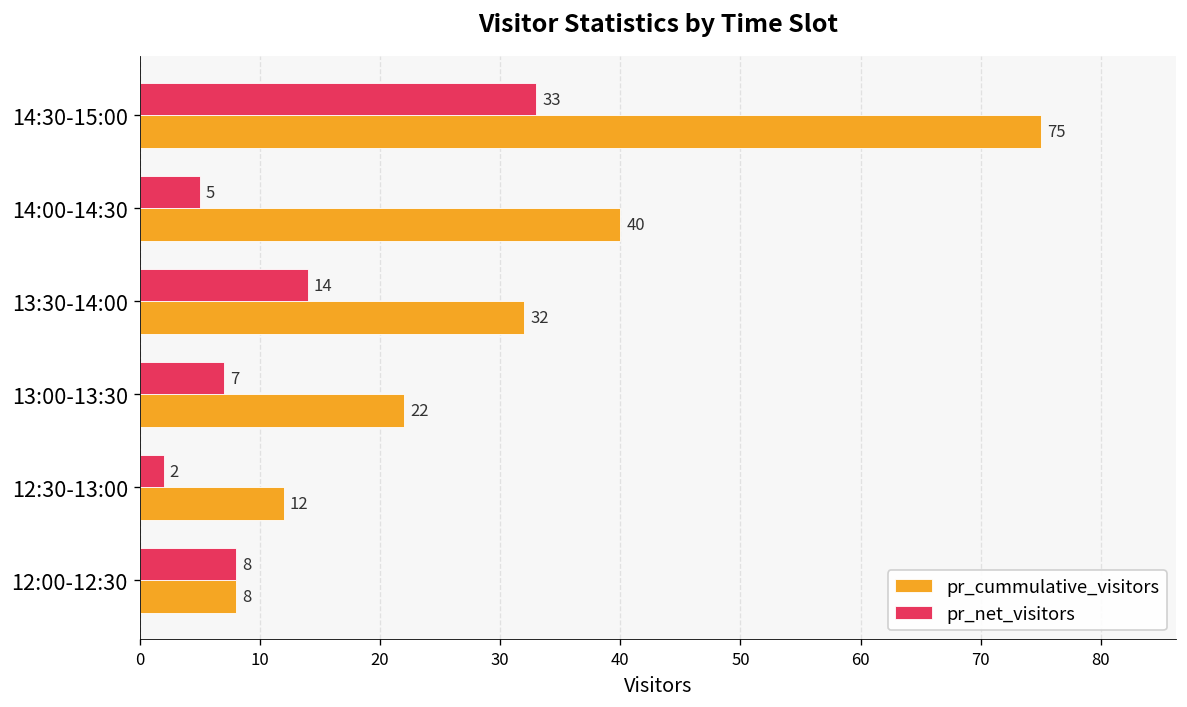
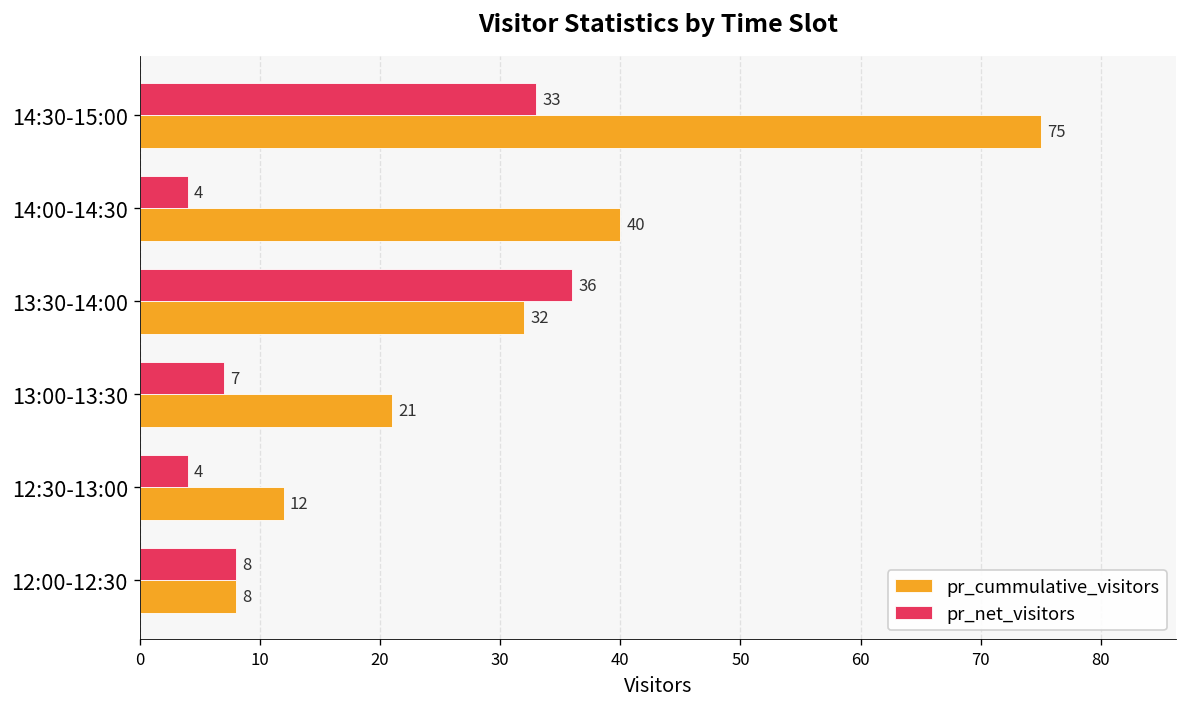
pr_net_visitors, 14:00-14:30: 5 -> 4
pr_net_visitors, 13:30-14:00: 14 -> 36
pr_cummulative_visitors, 13:00-13:30: 22 -> 21
pr_net_visitors, 12:30-13:00: 2 -> 4
